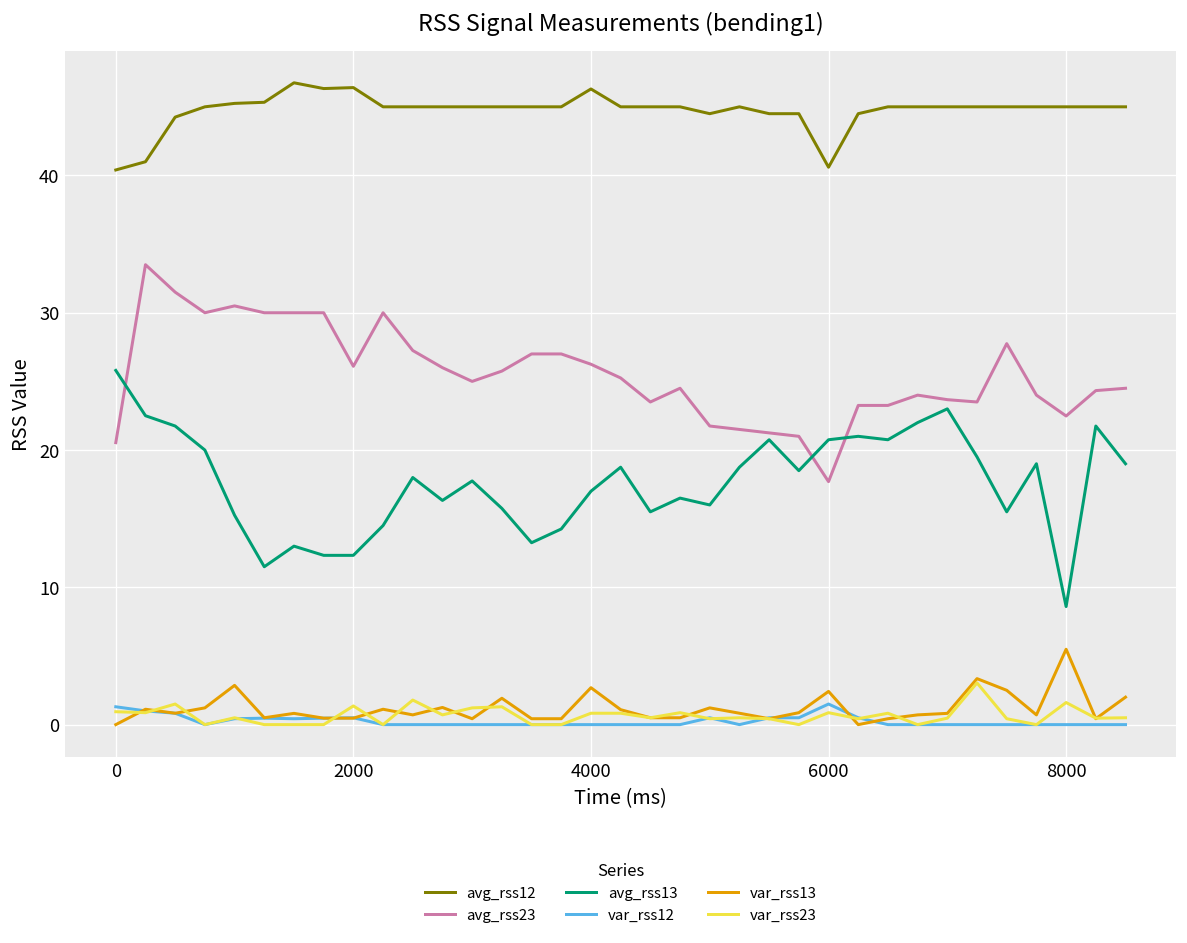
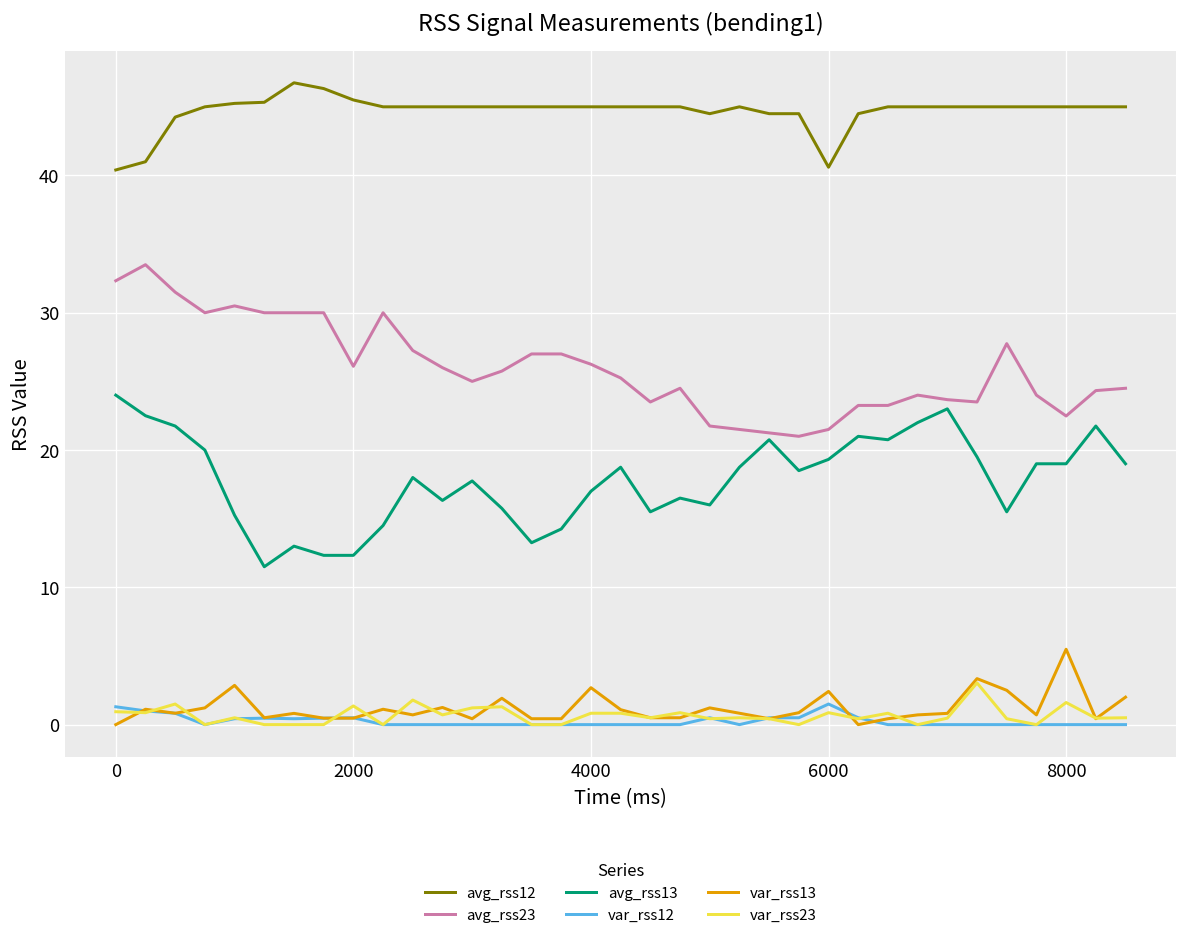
avg_rss23, 0: 20.5 -> 32.3
avg_rss13, 0: 25.8 -> 24.0
avg_rss12, 2000: 46.4 -> 45.5
avg_rss12, 4000: 46.3 -> 45.0
avg_rss23, 6000: 17.7 -> 21.5
avg_rss13, 6000: 20.8 -> 19.3
avg_rss13, 8000: 8.6 -> 19.0
